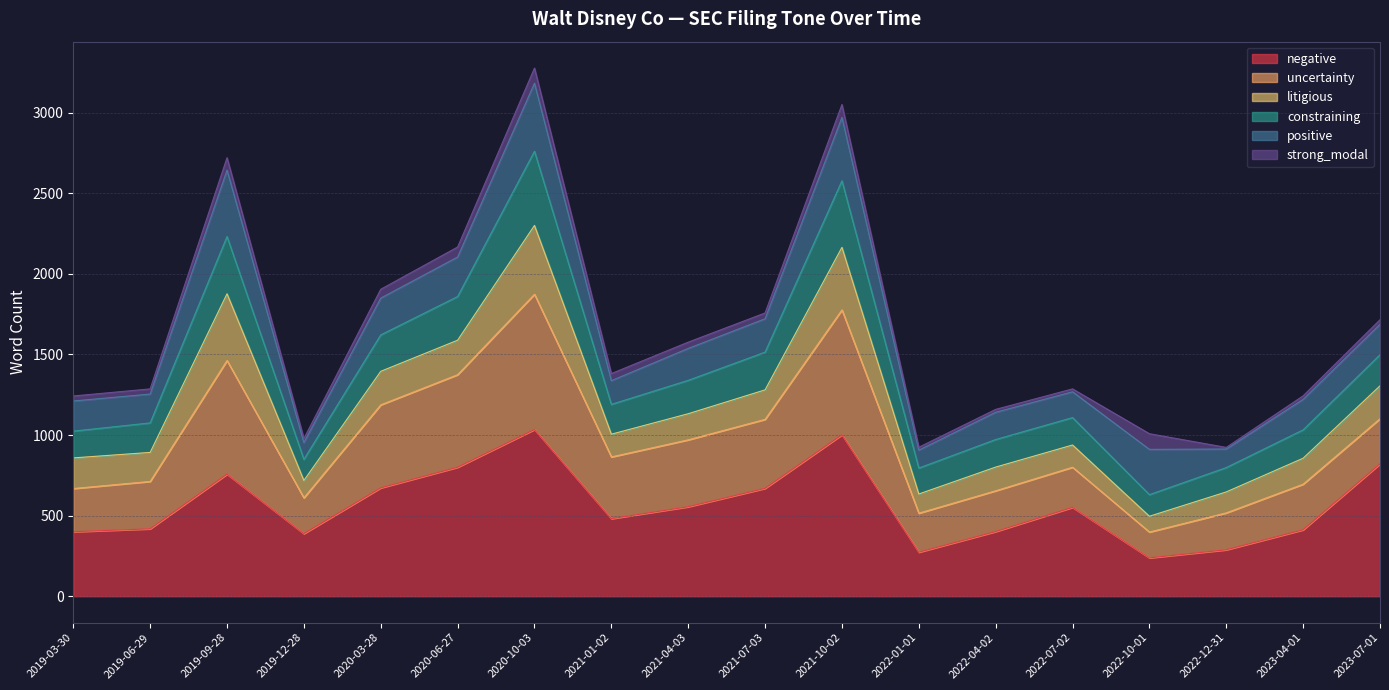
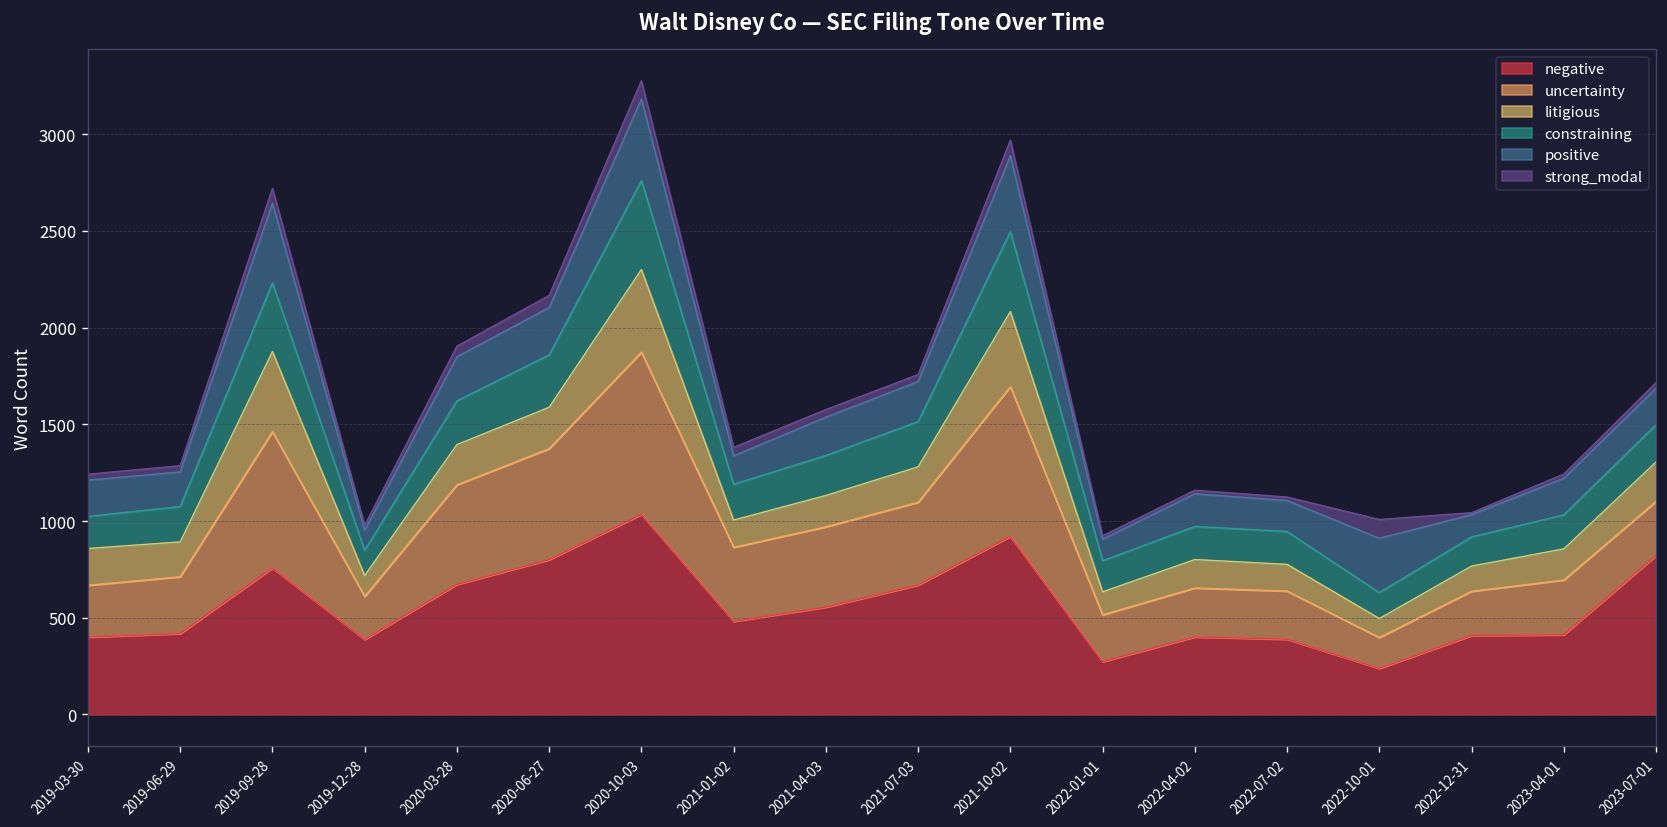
negative, 2021-10-02: 1000 -> 920
negative, 2022-07-02: 550 -> 390
negative, 2022-12-31: 290 -> 410
